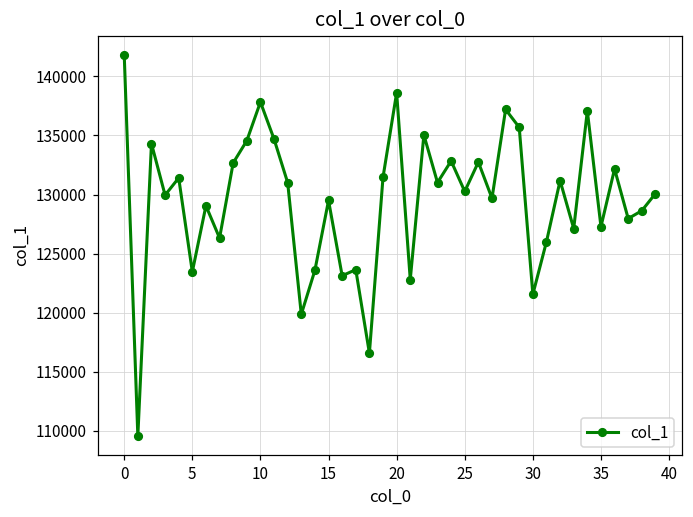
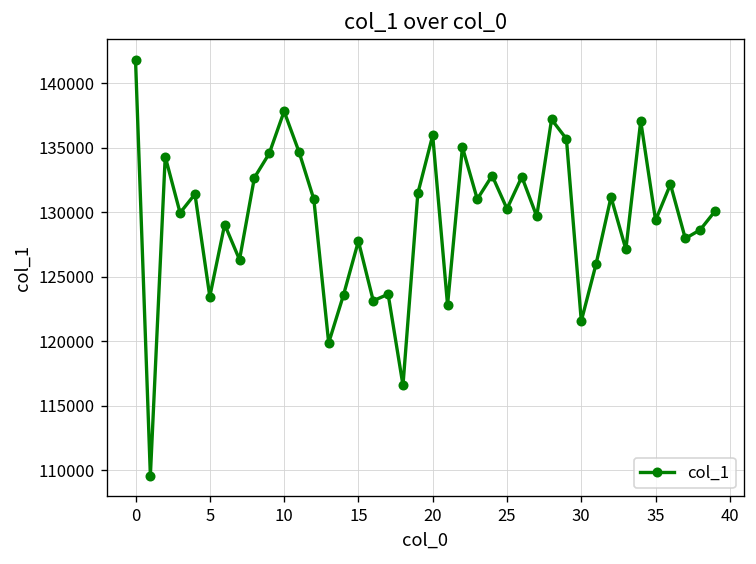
15: 129500 -> 127800
20: 138600 -> 136000
35: 127300 -> 129400
